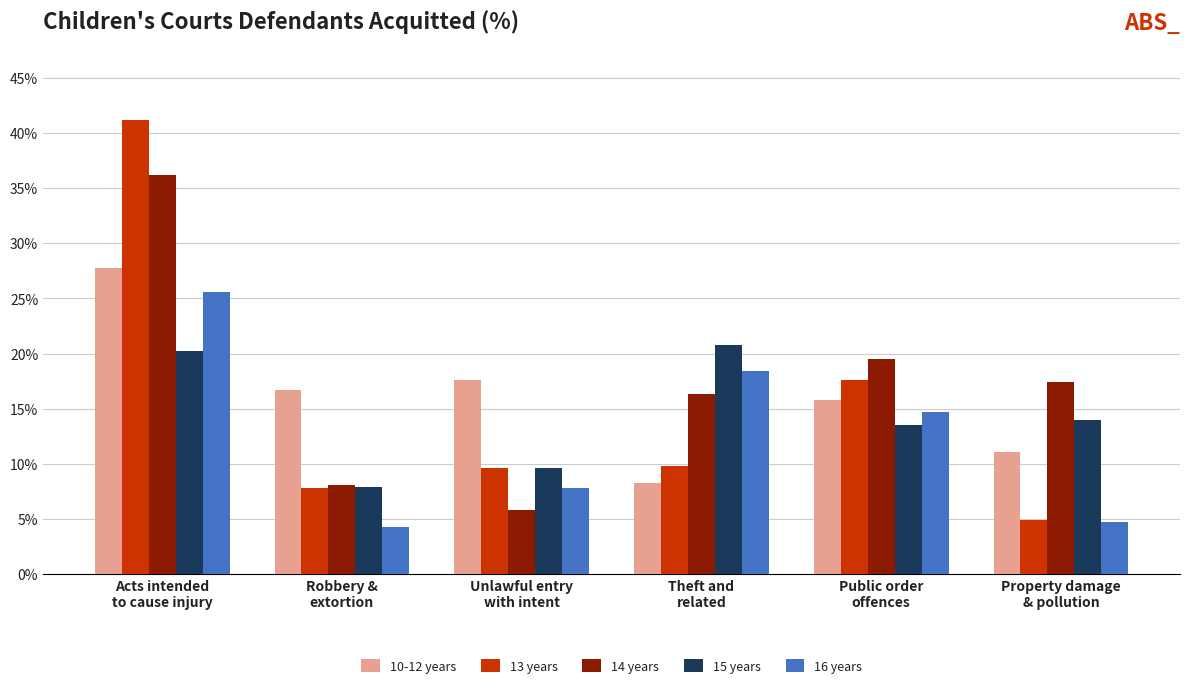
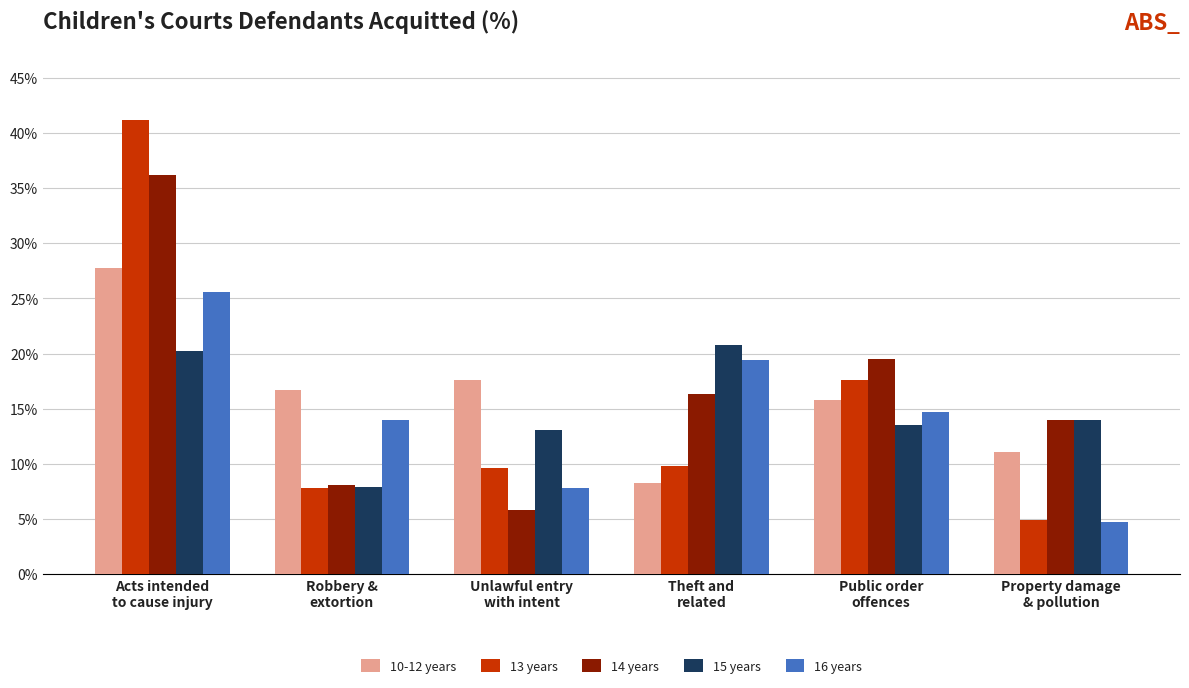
16 years, Robbery & extortion: 4.3% -> 14.0%
15 years, Unlawful entry with intent: 9.6% -> 13.1%
16 years, Theft and related: 18.4% -> 19.4%
14 years, Property damage & pollution: 17.4% -> 14.0%
